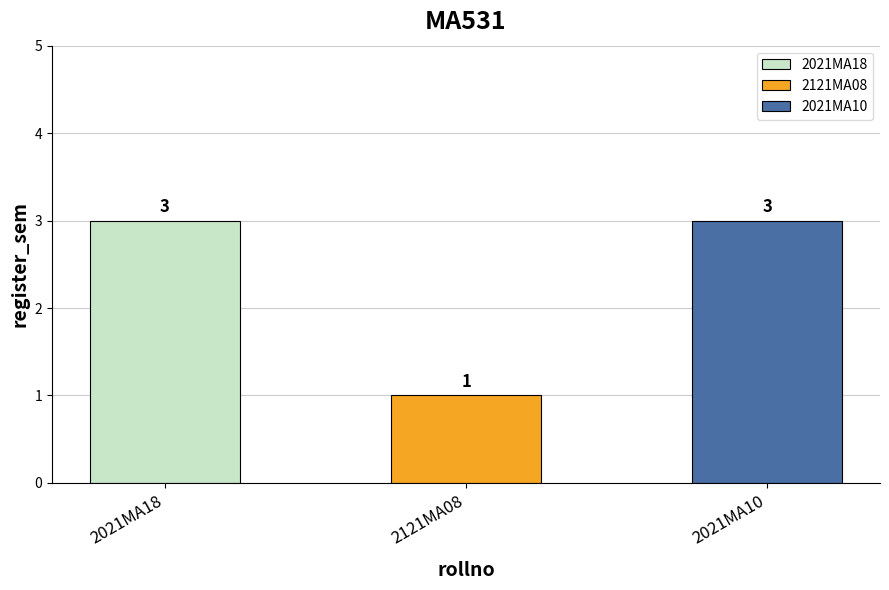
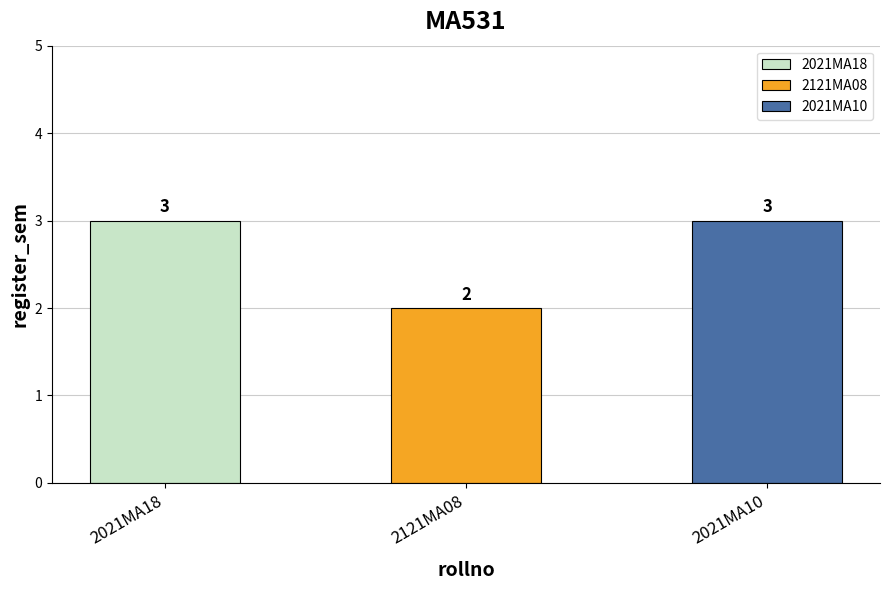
2121MA08: 1 -> 2
